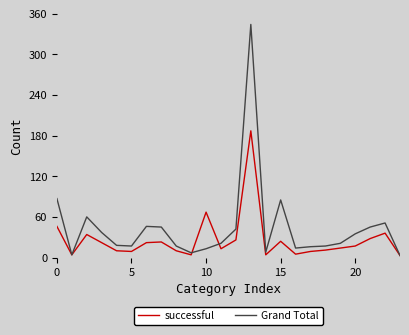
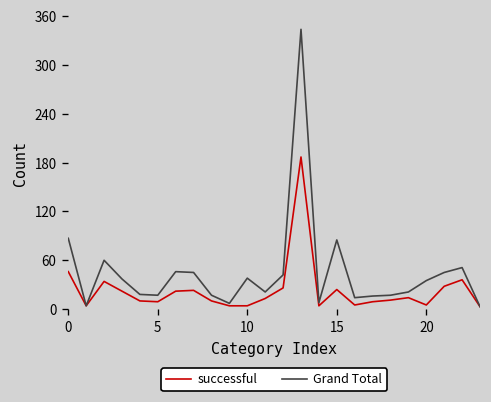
successful, 10: 70 -> 0
Grand Total, 10: 10 -> 40
successful, 20: 20 -> 10
